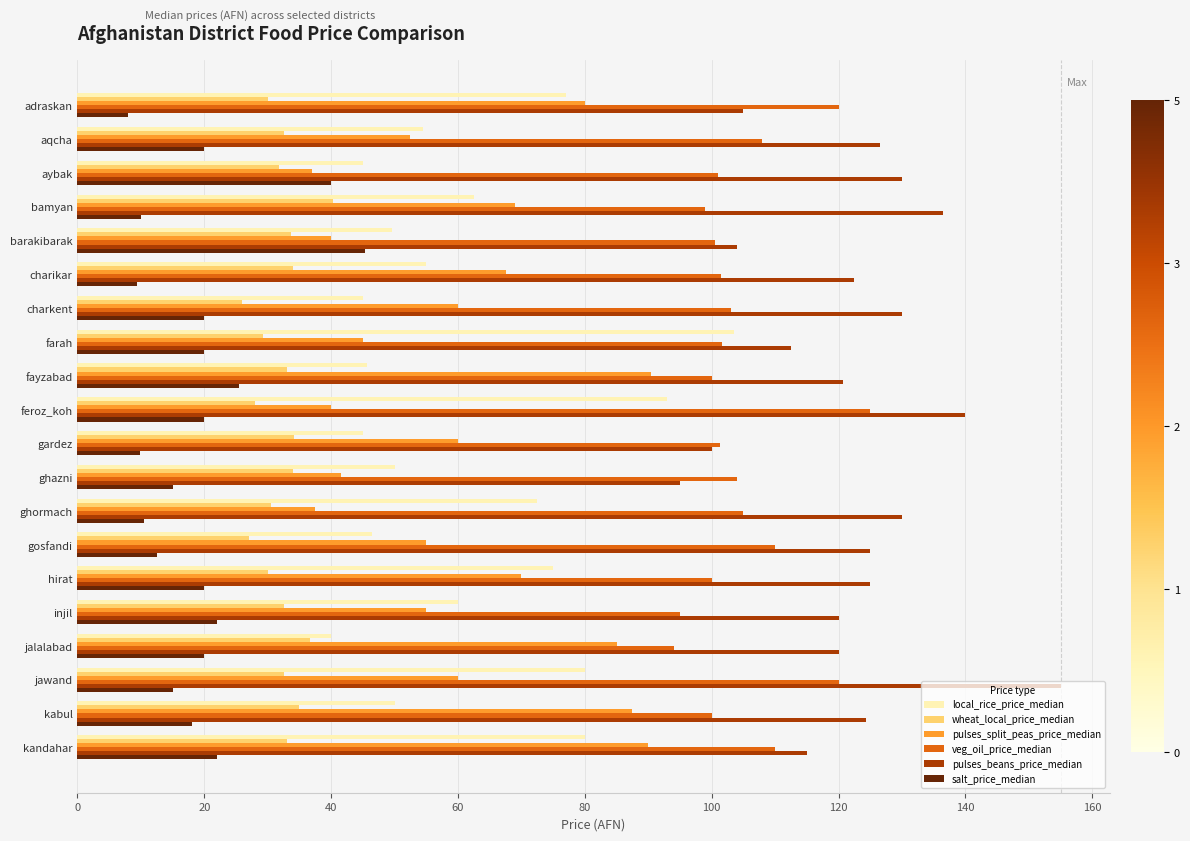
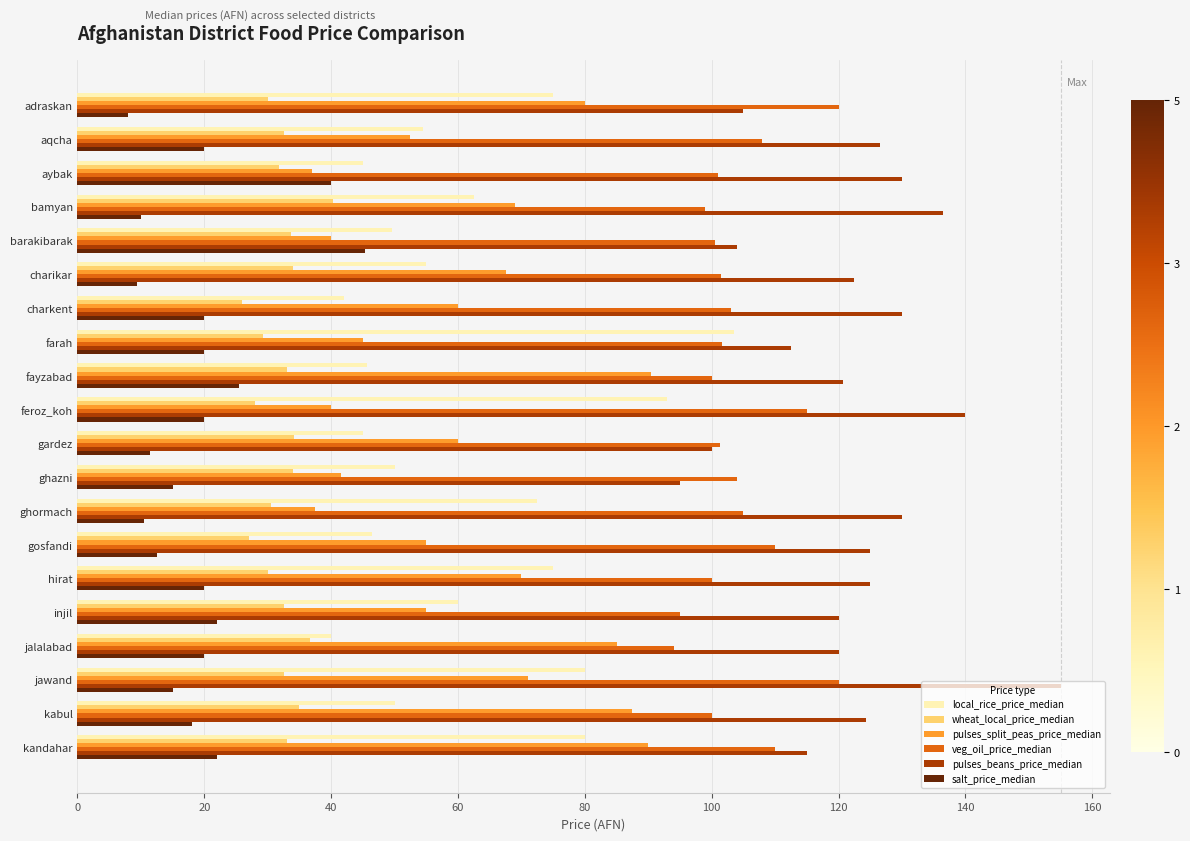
local_rice_price_median, adraskan: 77 -> 75
local_rice_price_median, charkent: 45 -> 42
veg_oil_price_median, feroz_koh: 125 -> 115
salt_price_median, gardez: 10 -> 11
pulses_split_peas_price_median, jawand: 60 -> 71
